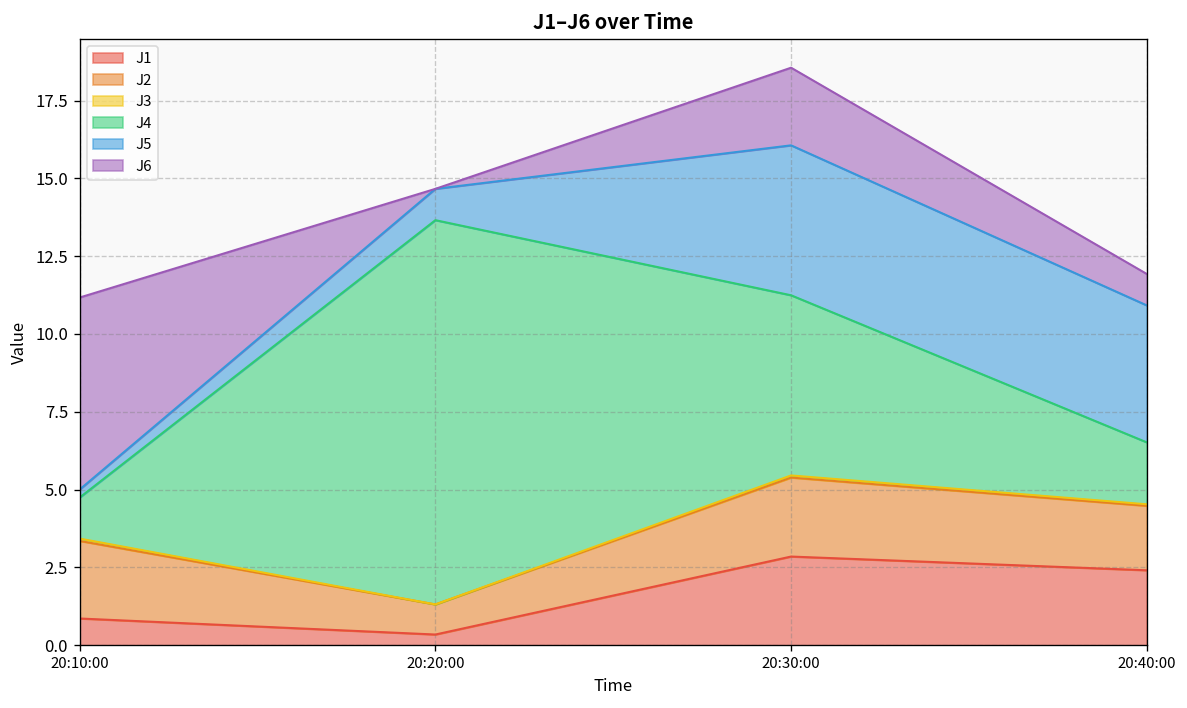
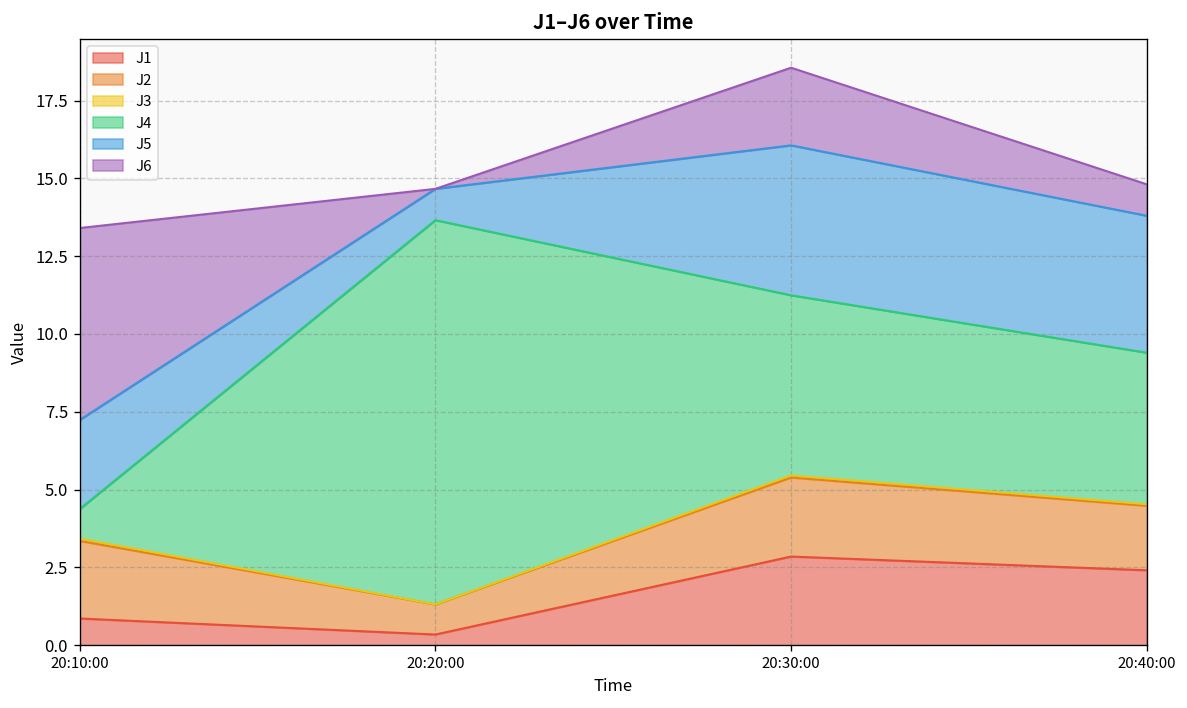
J4, 20:10:00: 1.3 -> 0.9
J5, 20:10:00: 0.3 -> 2.9
J4, 20:40:00: 2.0 -> 4.9
